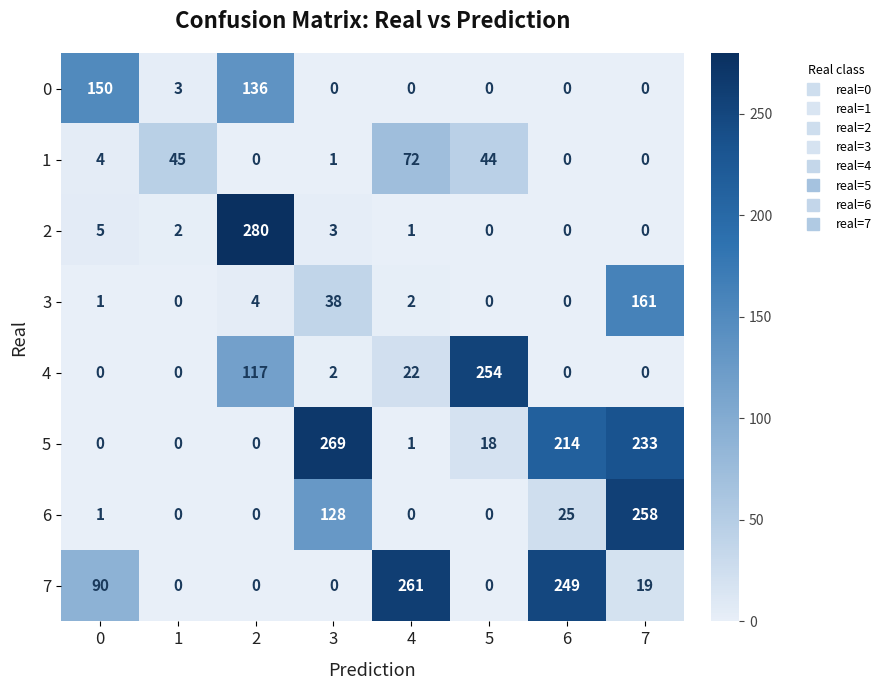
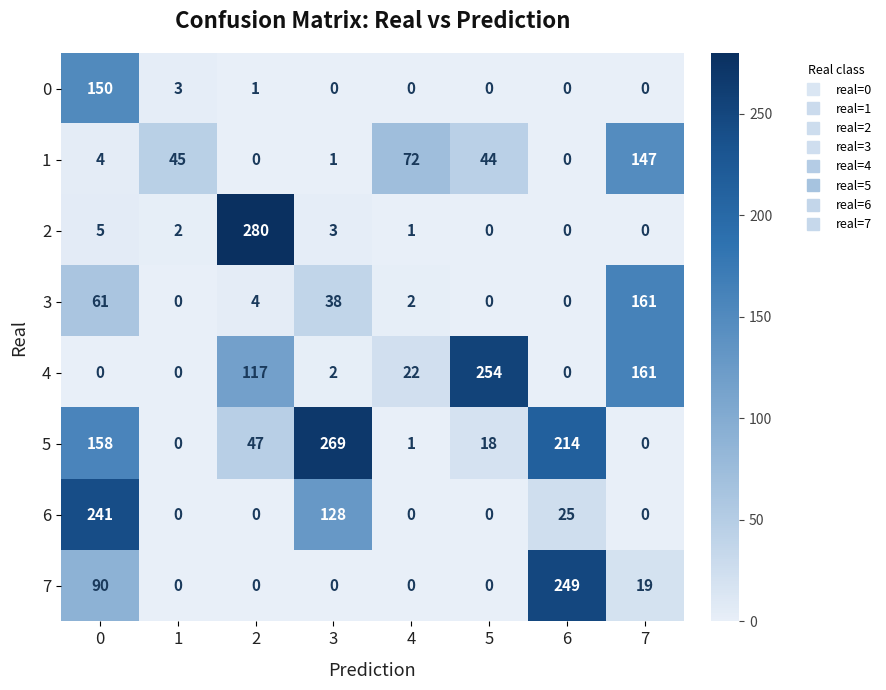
0, 2: 136 -> 1
1, 7: 0 -> 147
3, 0: 1 -> 61
4, 7: 0 -> 161
5, 0: 0 -> 158
5, 2: 0 -> 47
5, 7: 233 -> 0
6, 0: 1 -> 241
6, 7: 258 -> 0
7, 4: 261 -> 0
